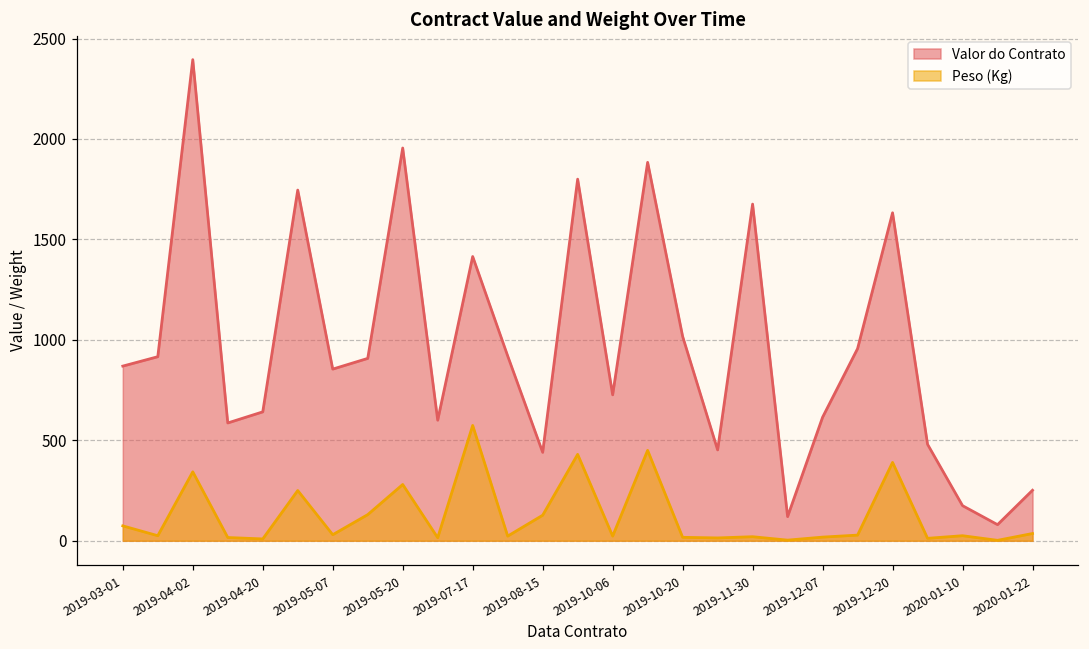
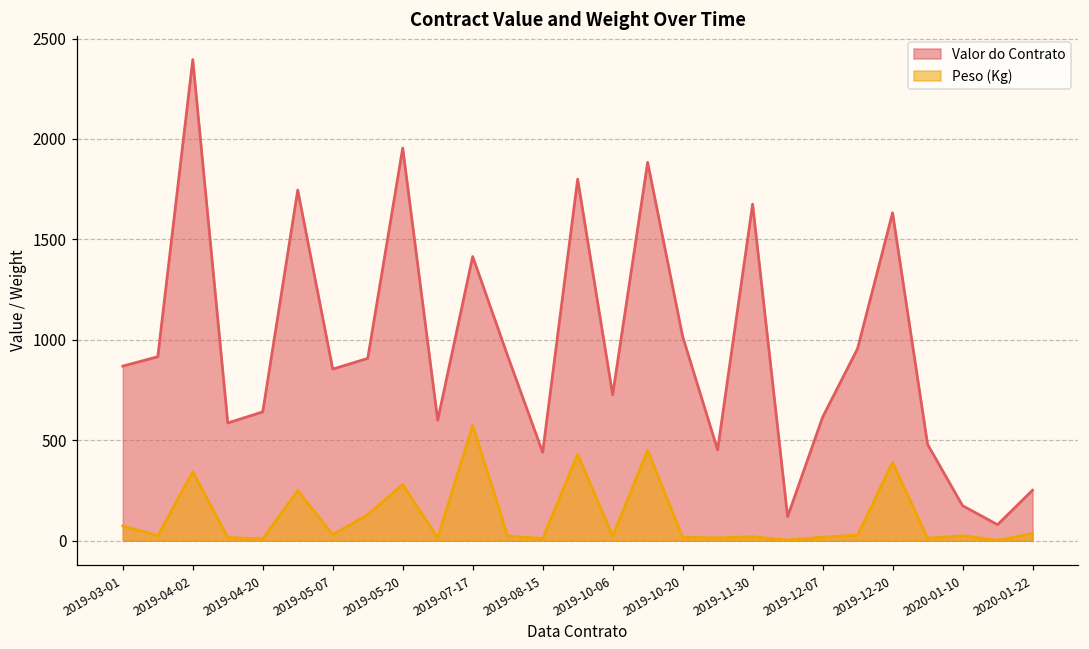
Peso (Kg), 2019-08-15: 130 -> 10
